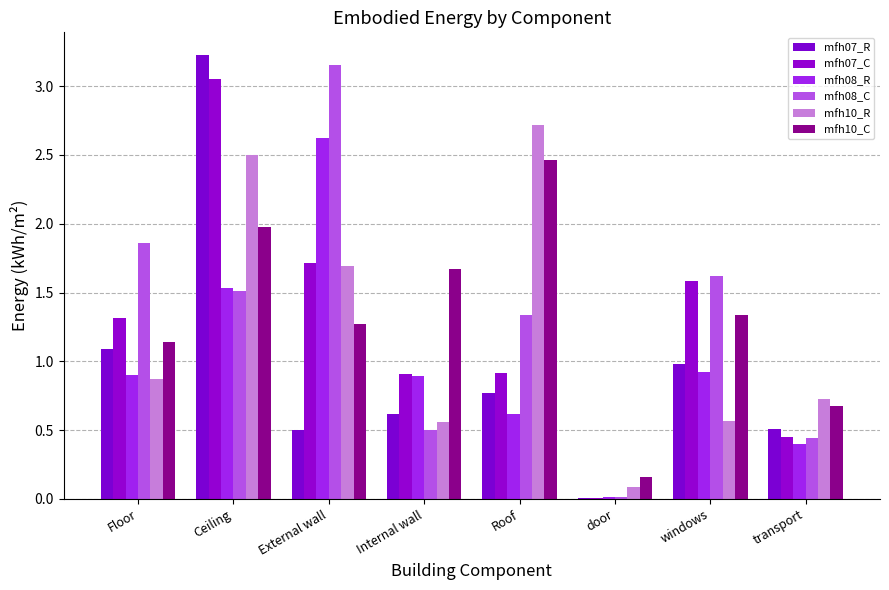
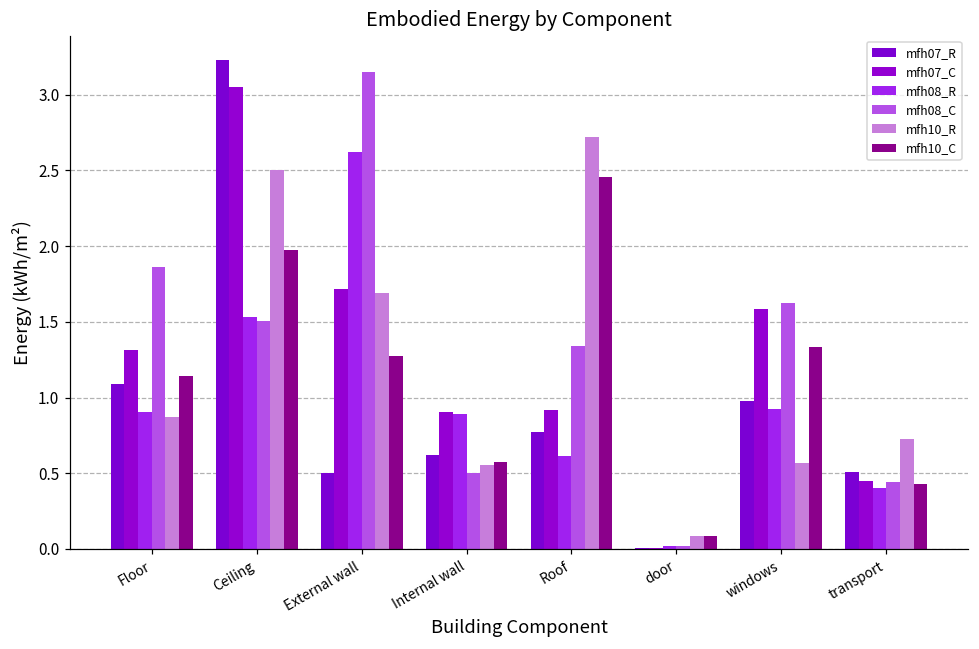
mfh10_C, Internal wall: 1.67 -> 0.58
mfh10_C, door: 0.16 -> 0.08
mfh10_C, transport: 0.67 -> 0.43
